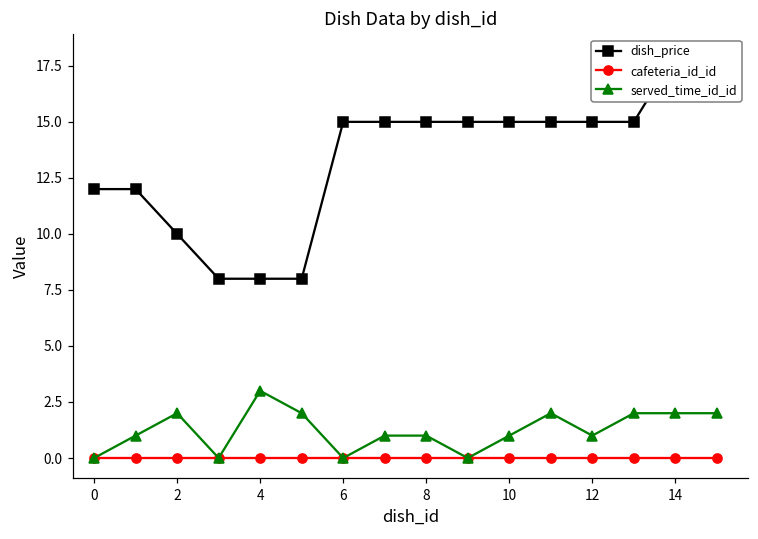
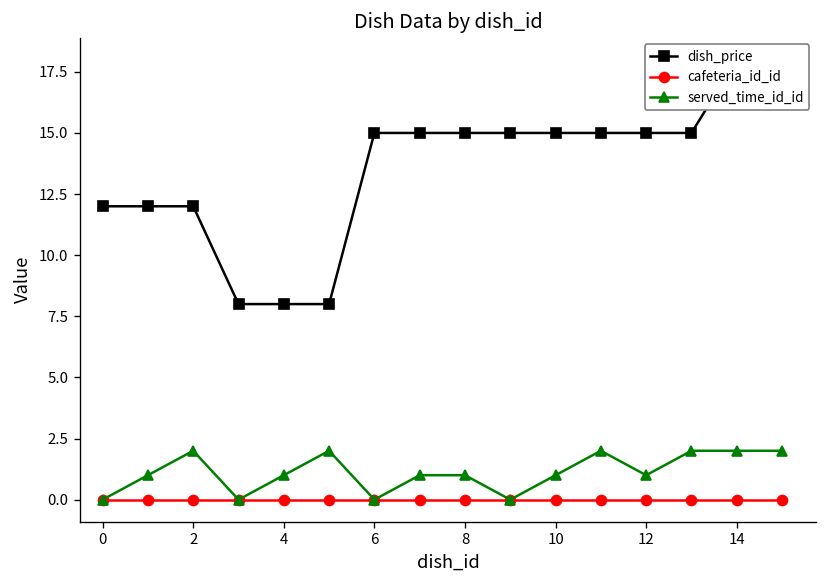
dish_price, 2: 10 -> 12
served_time_id_id, 4: 3 -> 1
